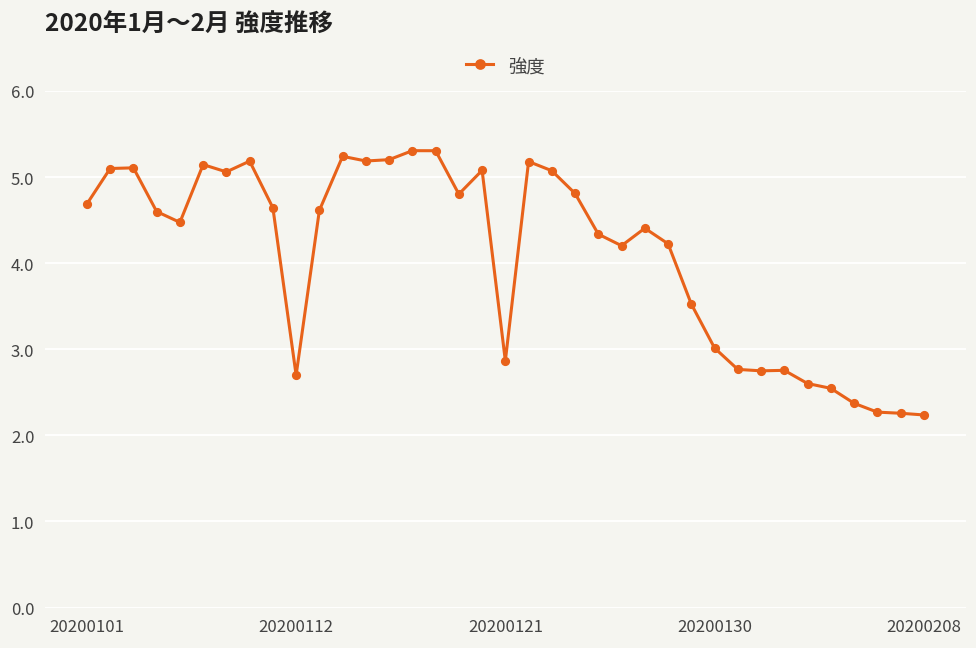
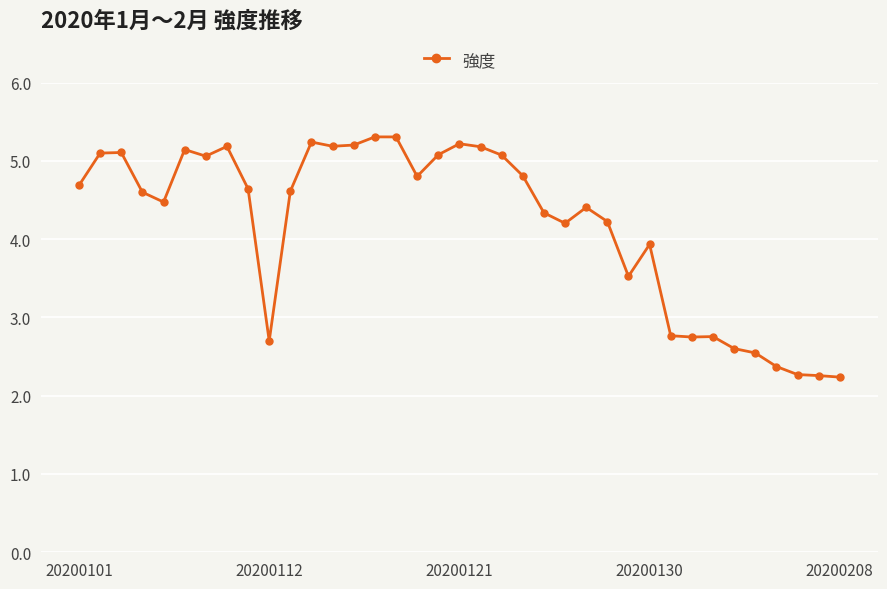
20200121: 2.9 -> 5.2
20200130: 3.0 -> 3.9
